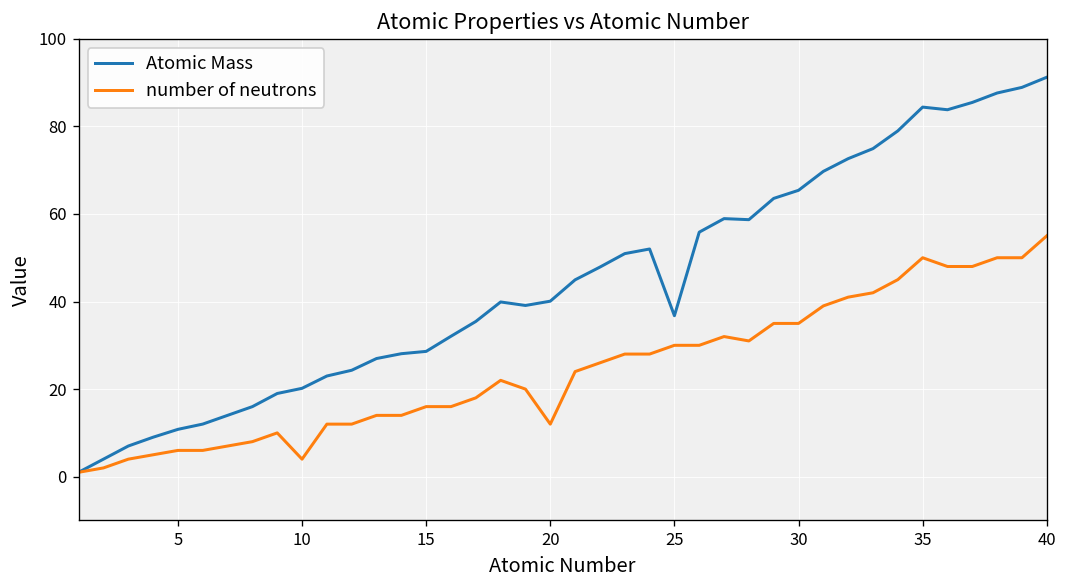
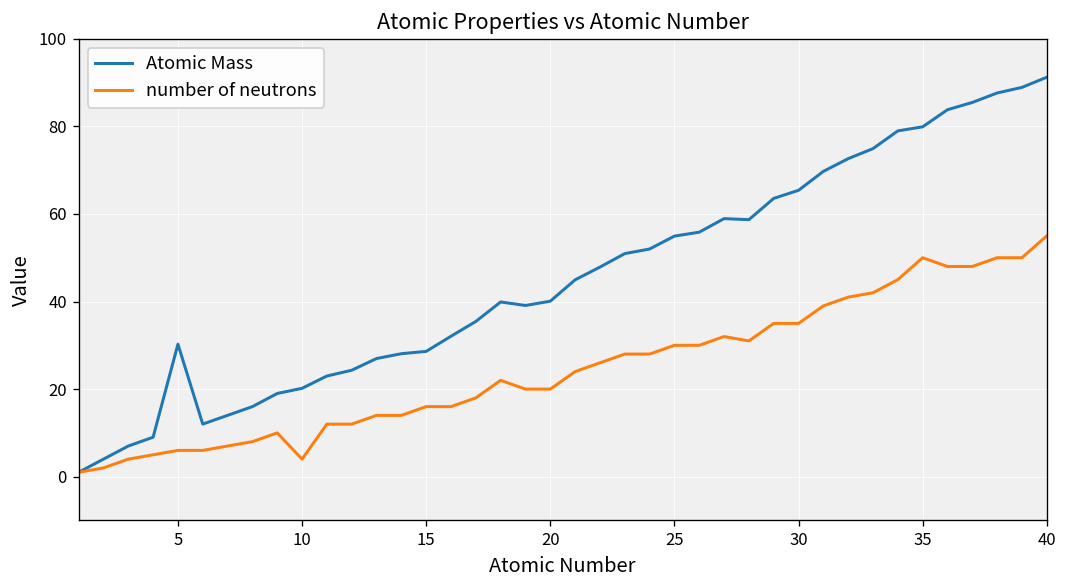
Atomic Mass, 5: 11 -> 30
number of neutrons, 20: 12 -> 20
Atomic Mass, 25: 37 -> 55
Atomic Mass, 35: 84 -> 80
